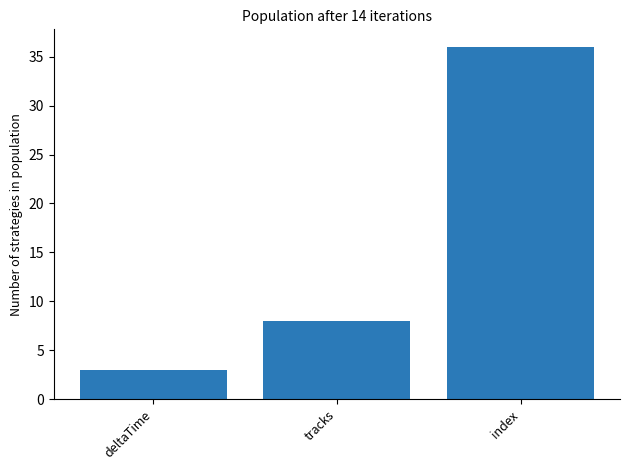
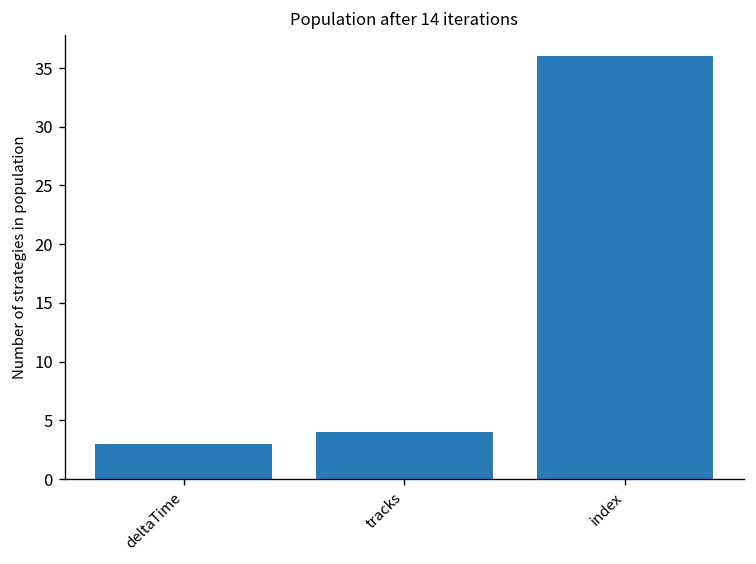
tracks: 8 -> 4
